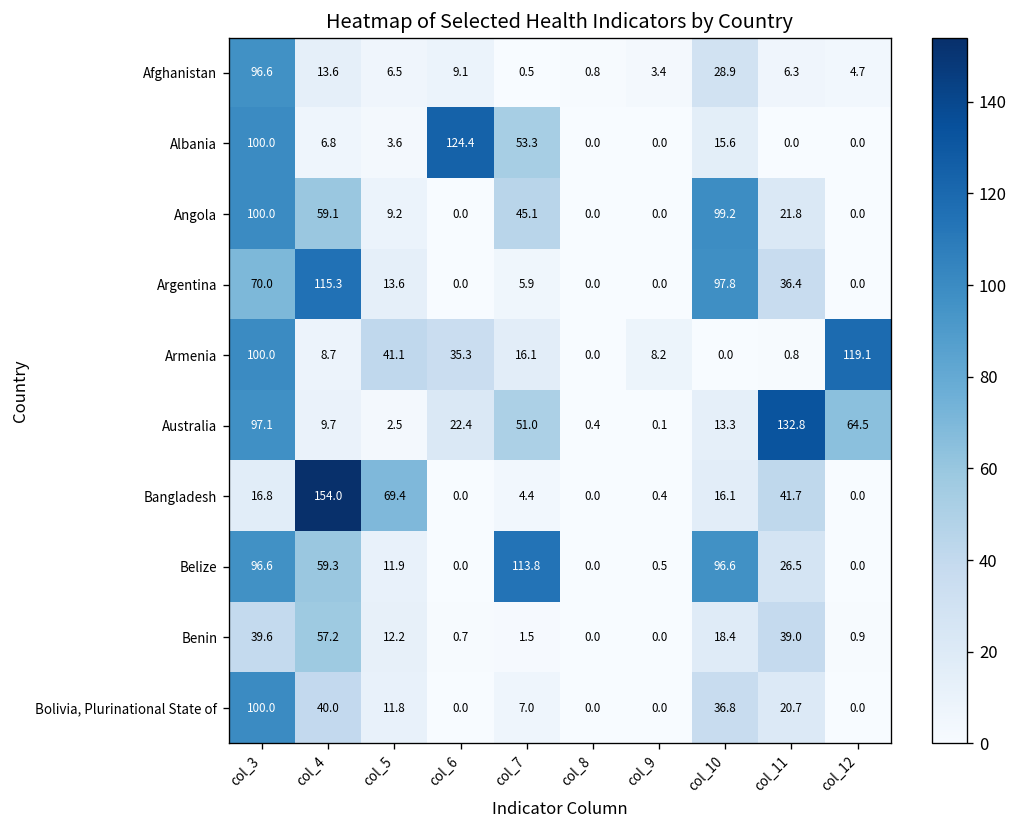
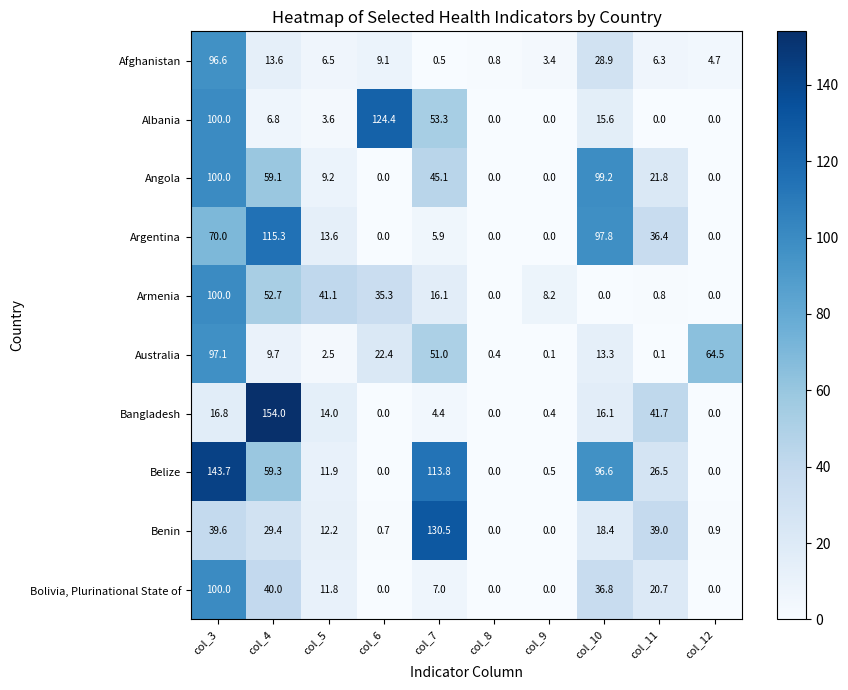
Armenia, col_4: 8.7 -> 52.7
Armenia, col_12: 119.1 -> 0.0
Australia, col_11: 132.8 -> 0.1
Bangladesh, col_5: 69.4 -> 14.0
Belize, col_3: 96.6 -> 143.7
Benin, col_4: 57.2 -> 29.4
Benin, col_7: 1.5 -> 130.5
